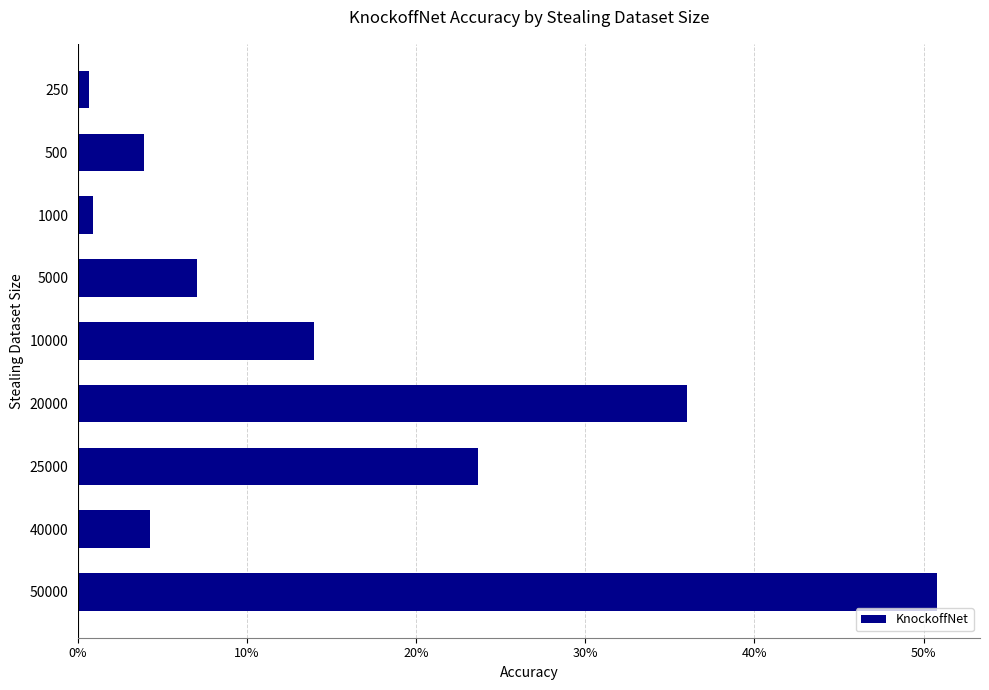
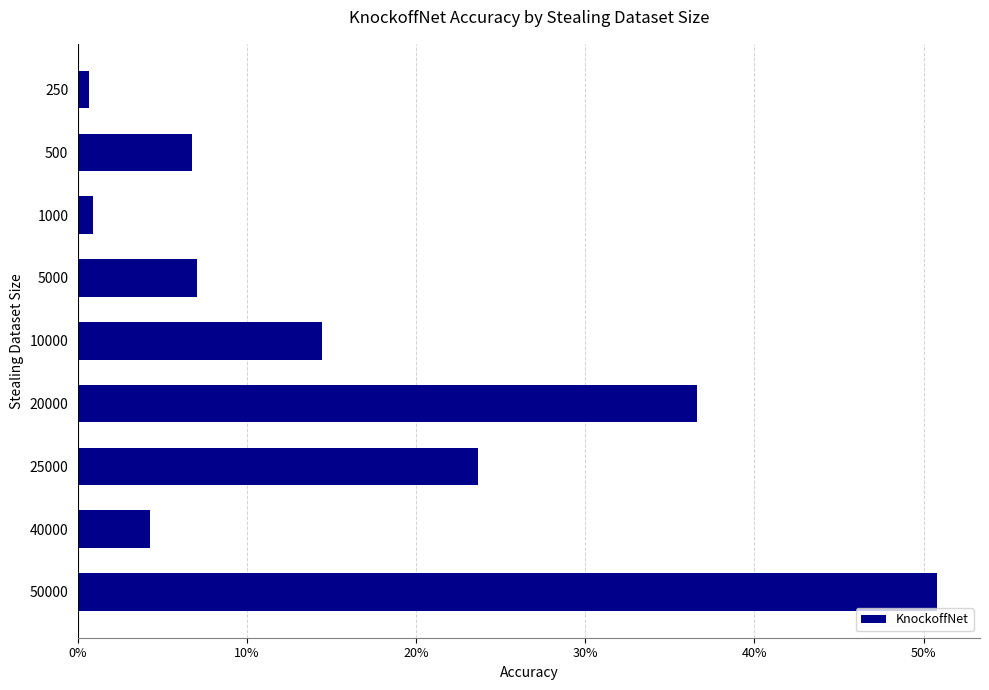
500: 3.9% -> 6.8%
10000: 13.9% -> 14.4%
20000: 36.0% -> 36.6%
